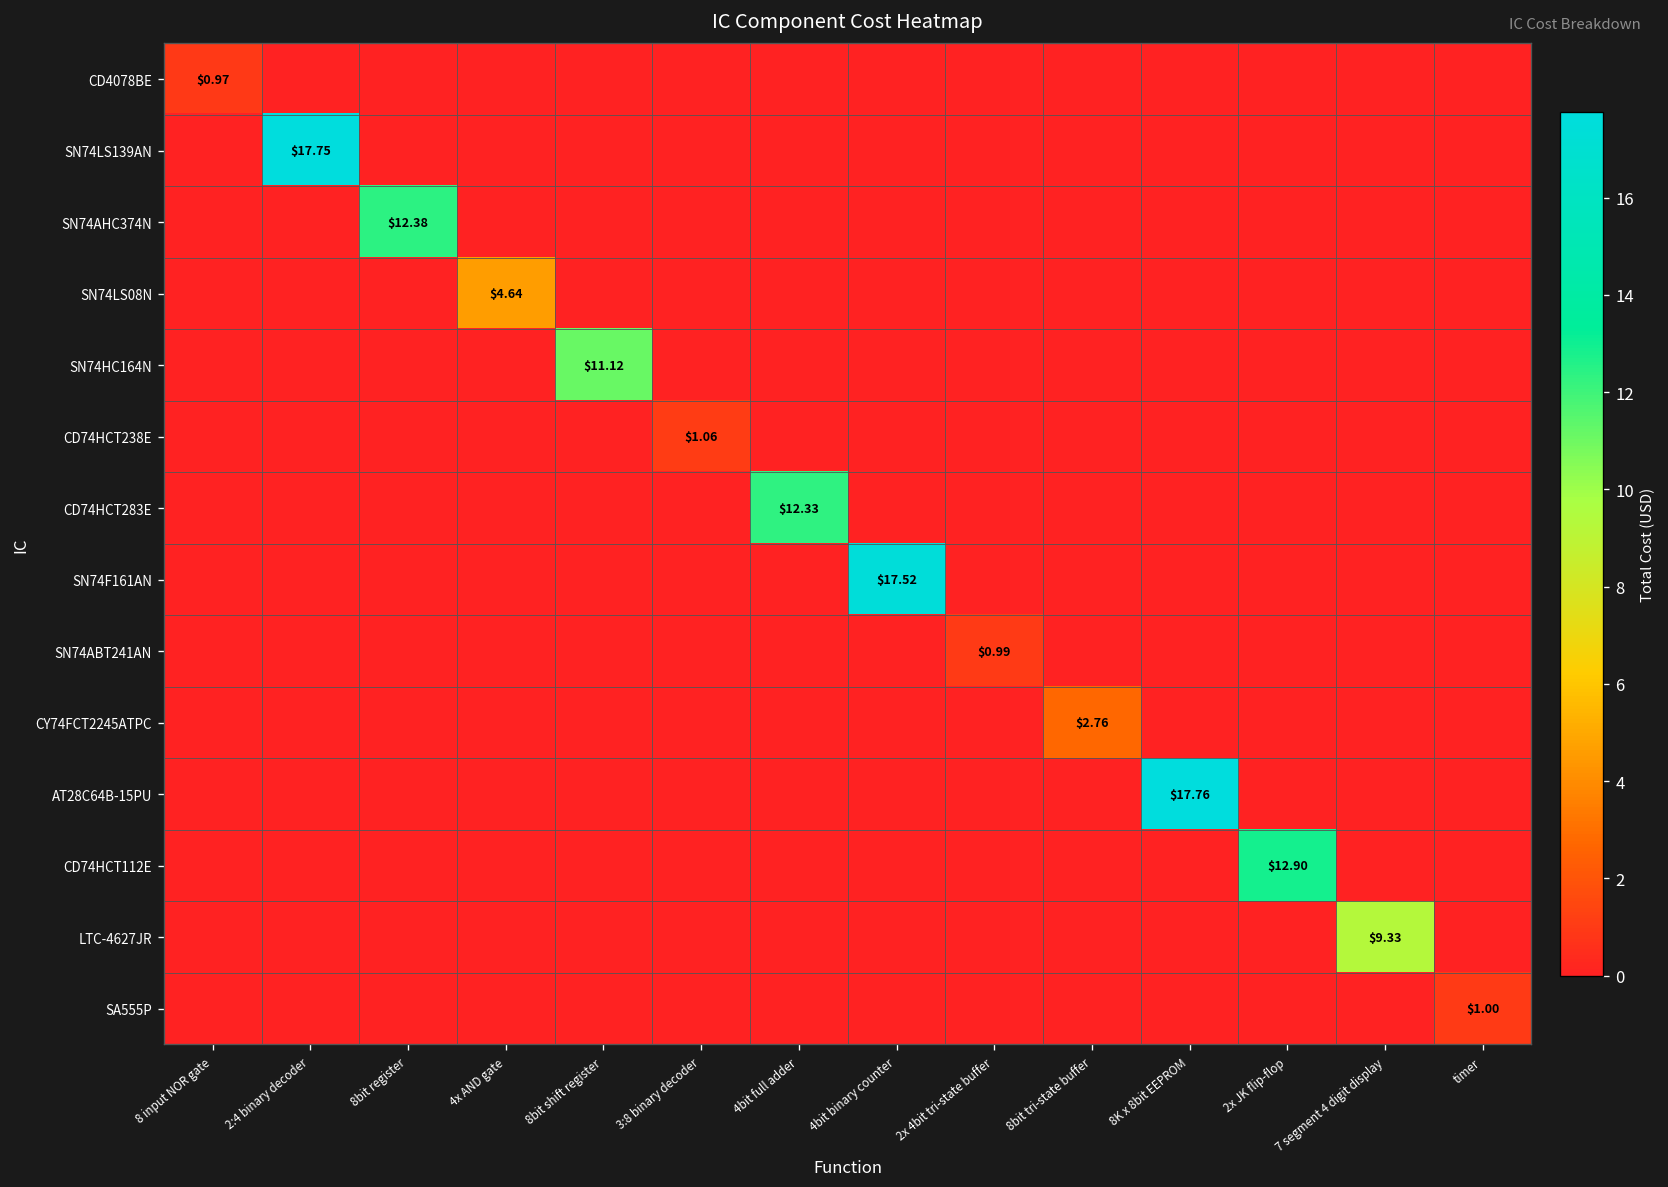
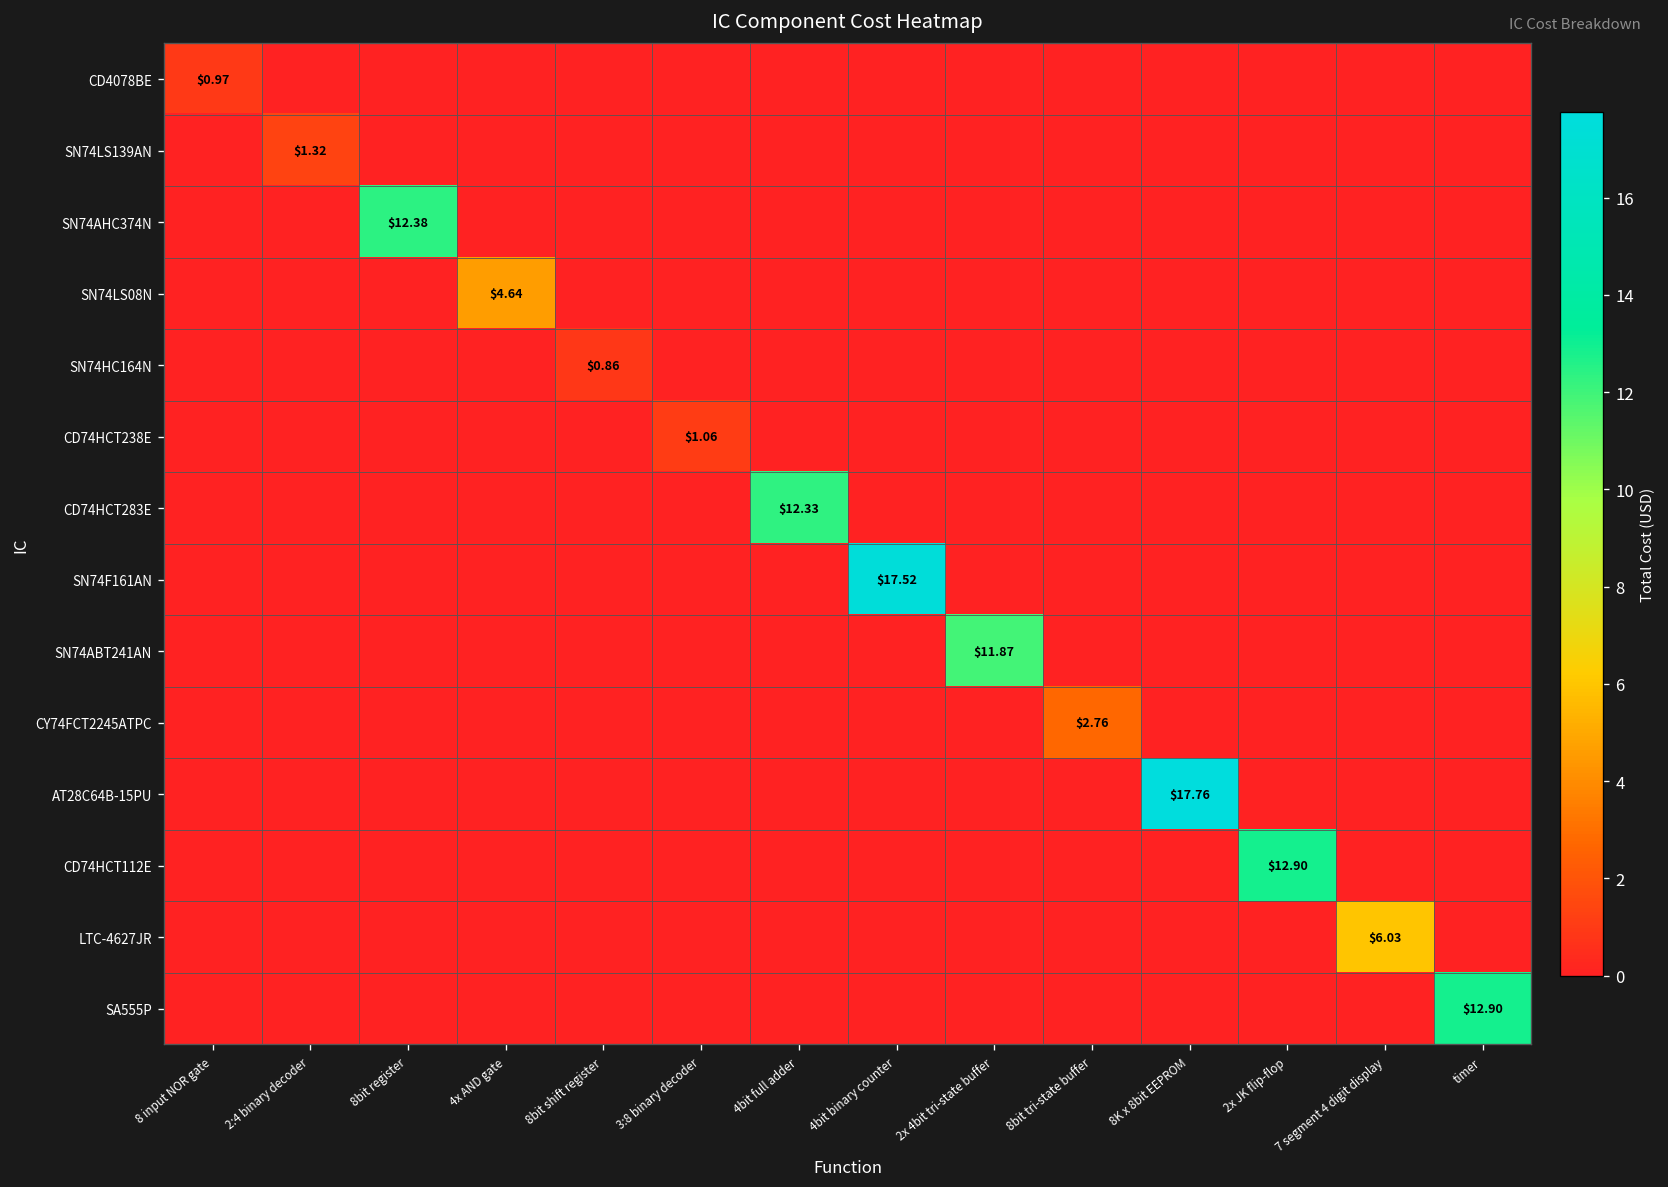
SN74LS139AN, 2:4 binary decoder: $17.75 -> $1.32
SN74HC164N, 8bit shift register: $11.12 -> $0.86
SN74ABT241AN, 2x 4bit tri-state buffer: $0.99 -> $11.87
LTC-4627JR, 7 segment 4 digit display: $9.33 -> $6.03
SA555P, timer: $1.00 -> $12.90
